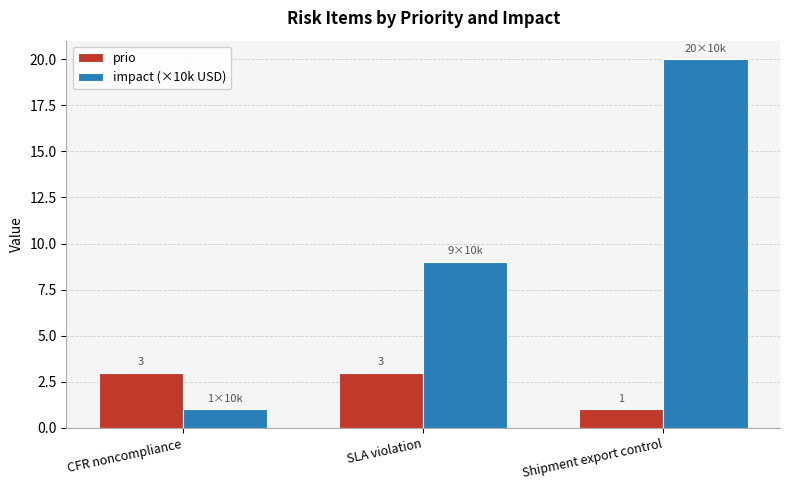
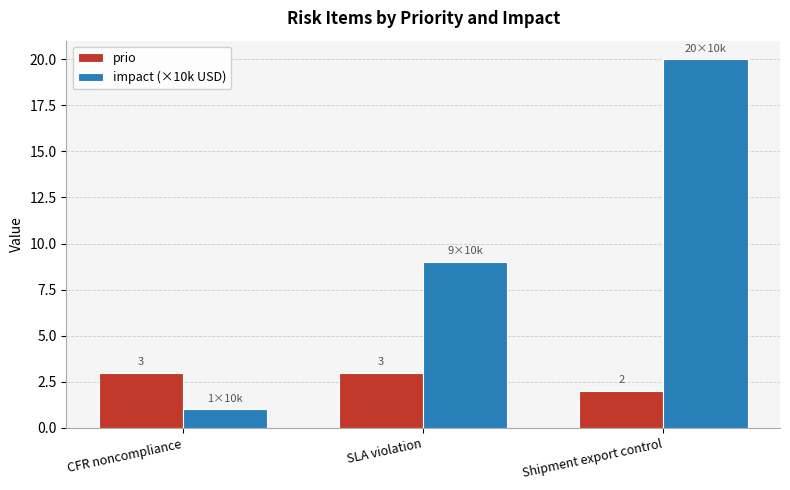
prio, Shipment export control: 1 -> 2
